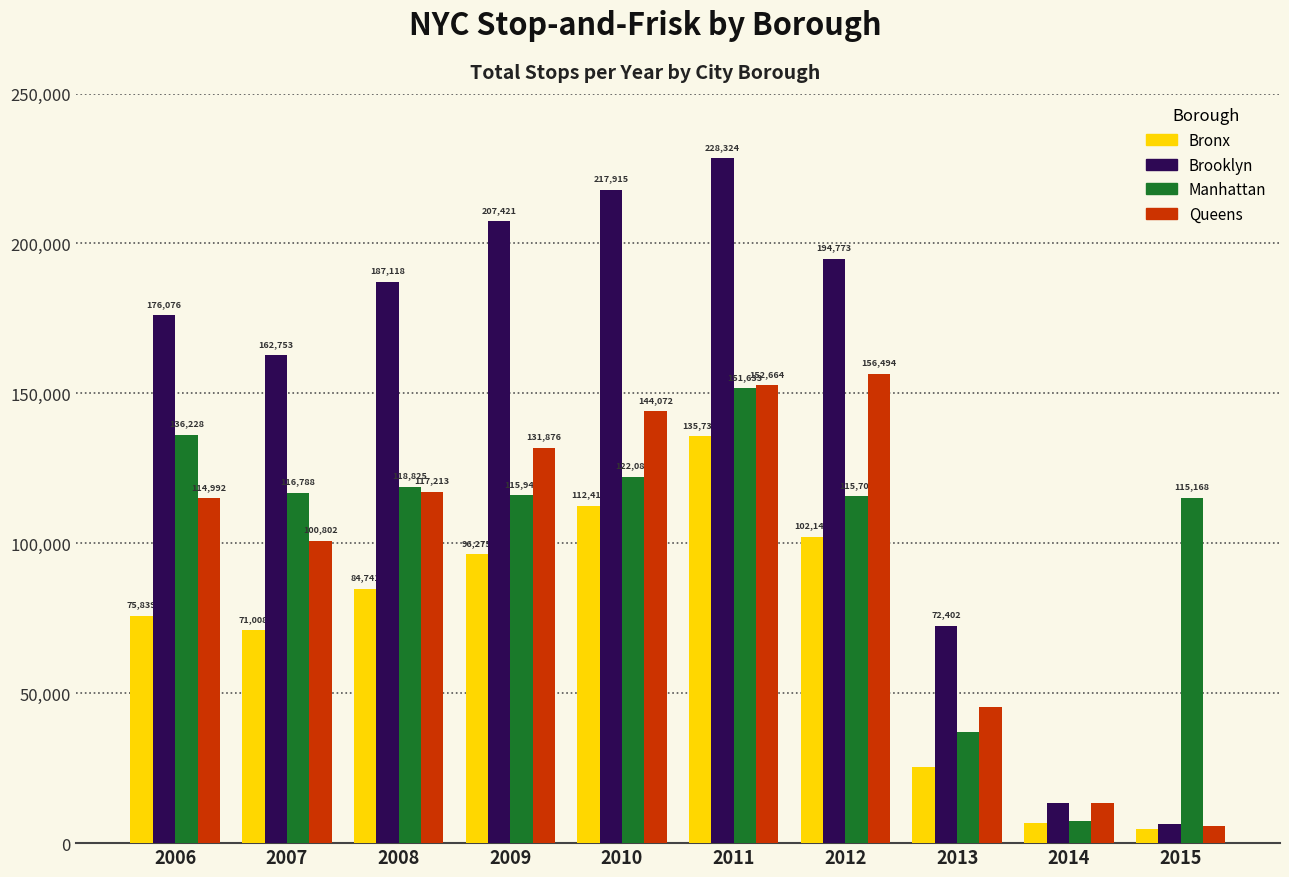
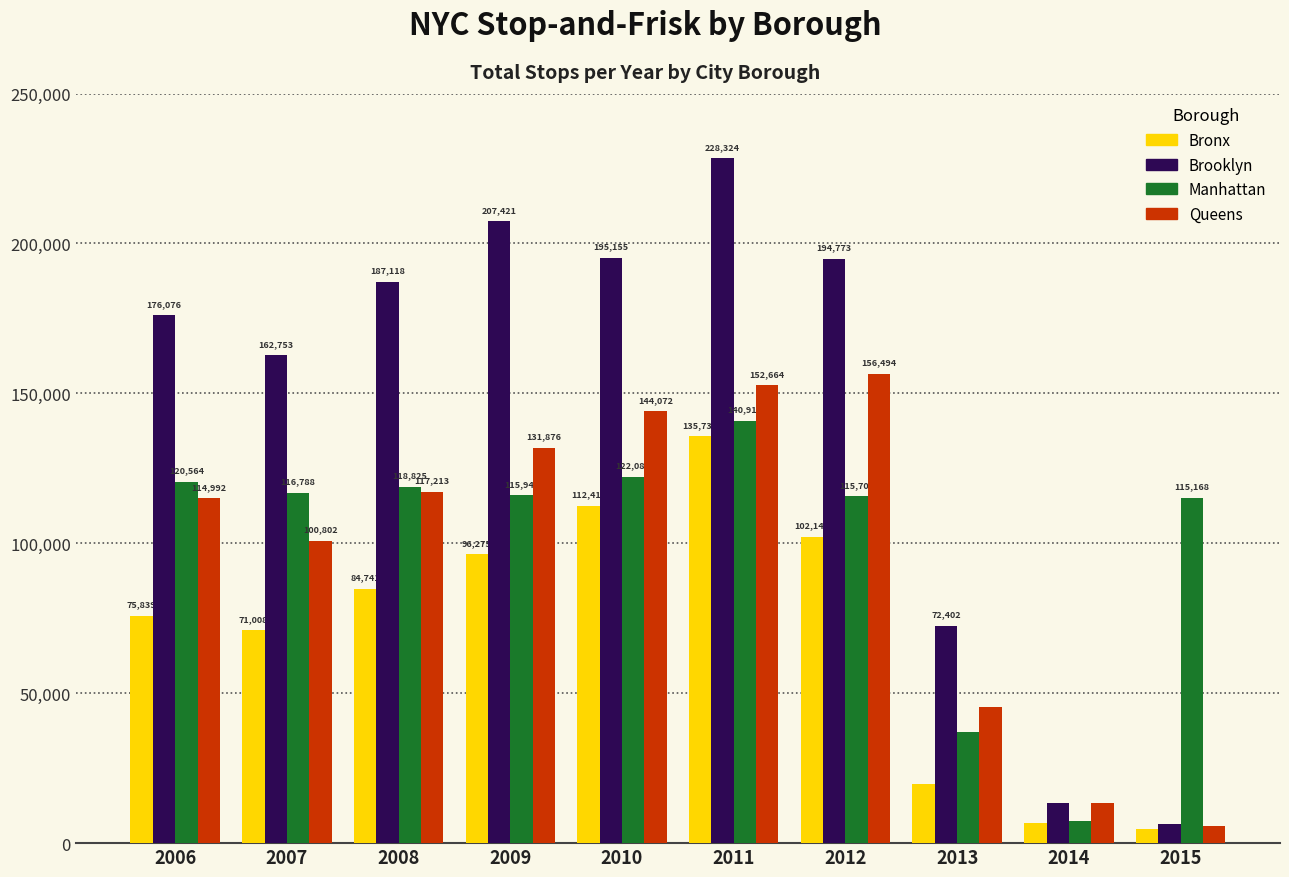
Manhattan, 2006: 136,228 -> 120,564
Brooklyn, 2010: 217,915 -> 195,155
Manhattan, 2011: 151,633 -> 140,910
Bronx, 2013: 25,000 -> 20,000
